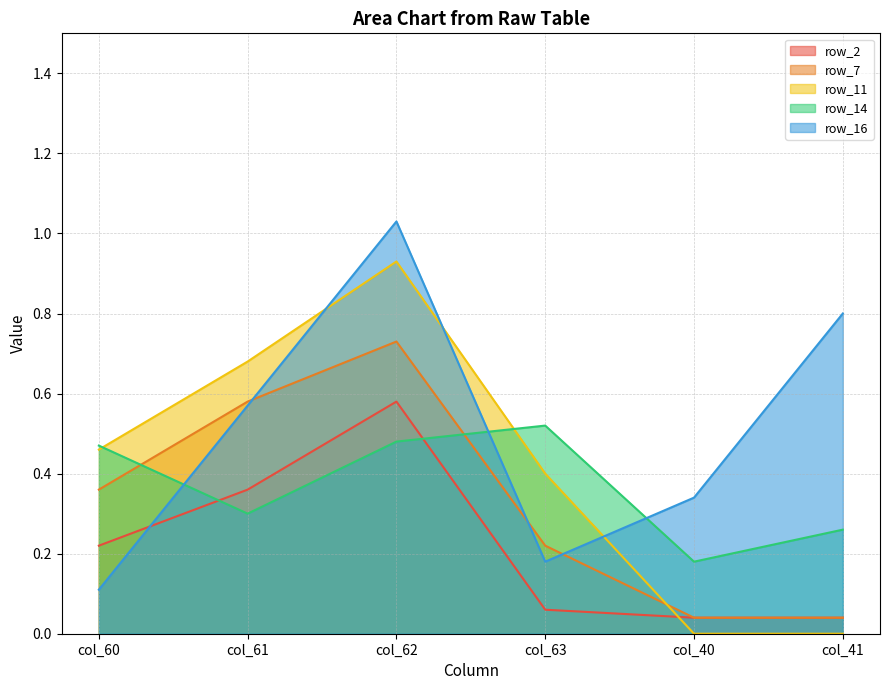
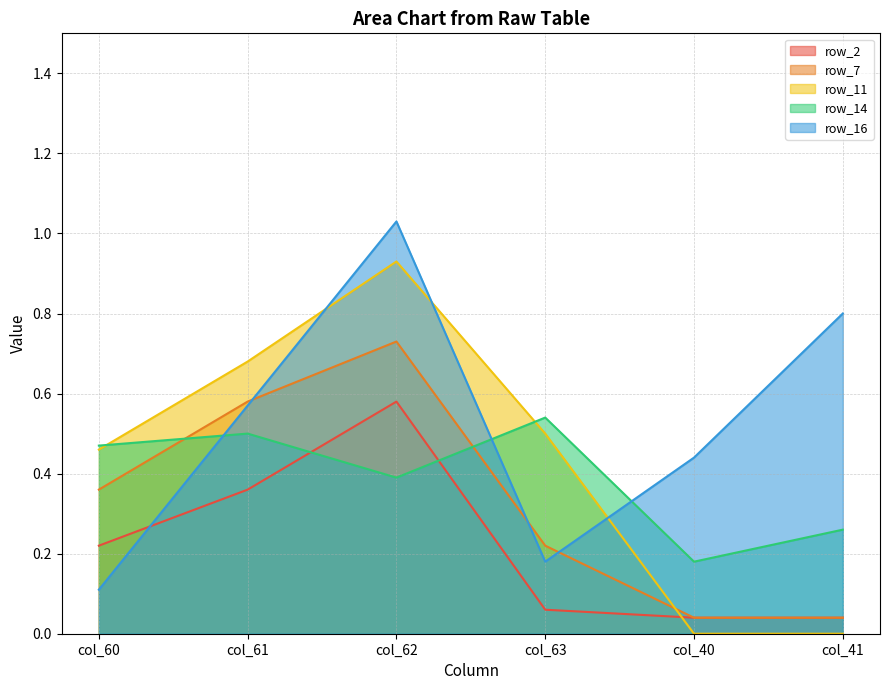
row_14, col_61: 0.3 -> 0.5
row_14, col_62: 0.48 -> 0.39
row_11, col_63: 0.4 -> 0.5
row_14, col_63: 0.52 -> 0.54
row_16, col_40: 0.34 -> 0.44
